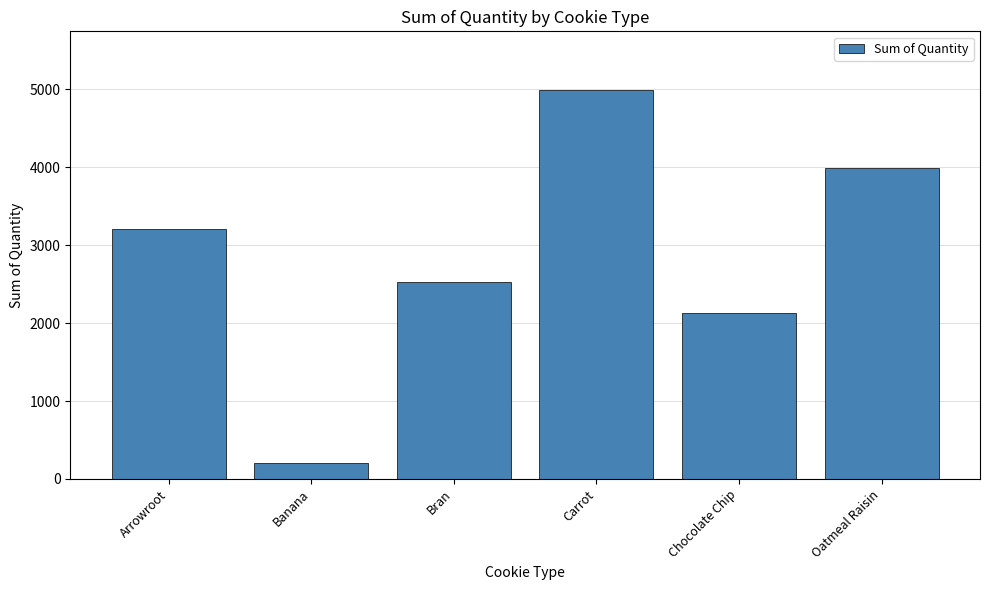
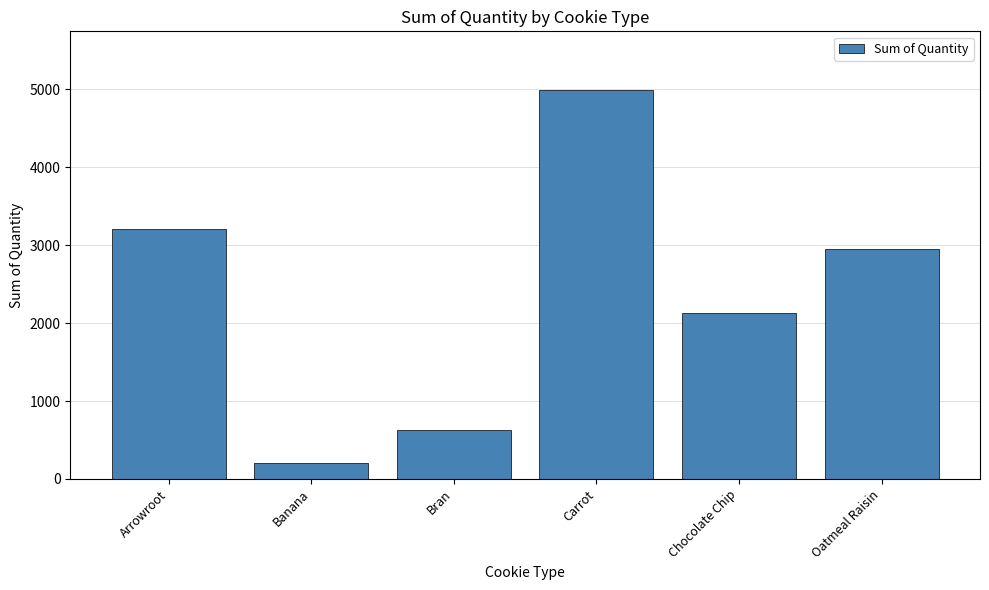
Bran: 2500 -> 600
Oatmeal Raisin: 4000 -> 3000
